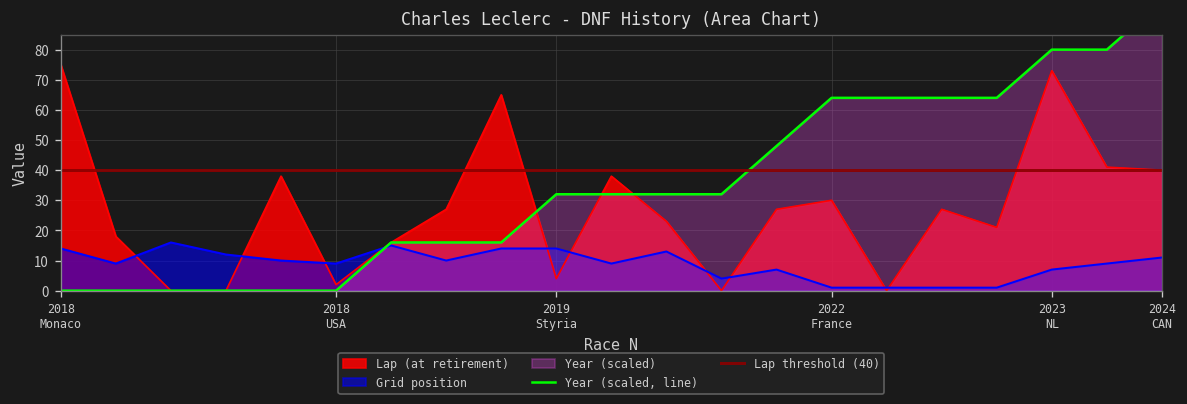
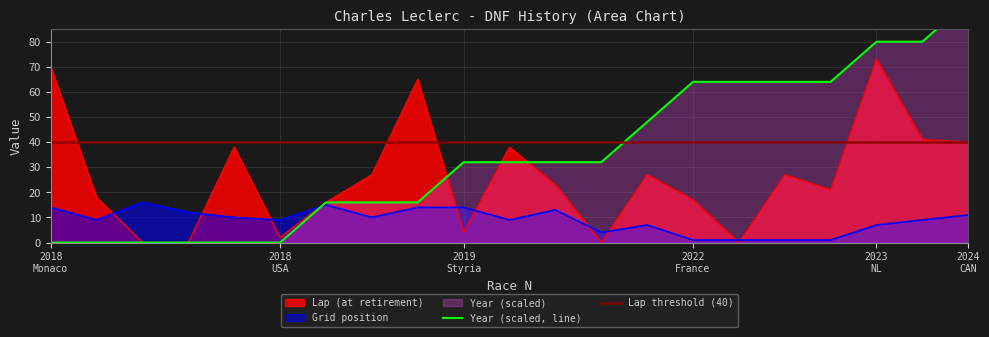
Lap (at retirement), 2018 Monaco: 75 -> 70
Lap (at retirement), 2022 France: 30 -> 17
